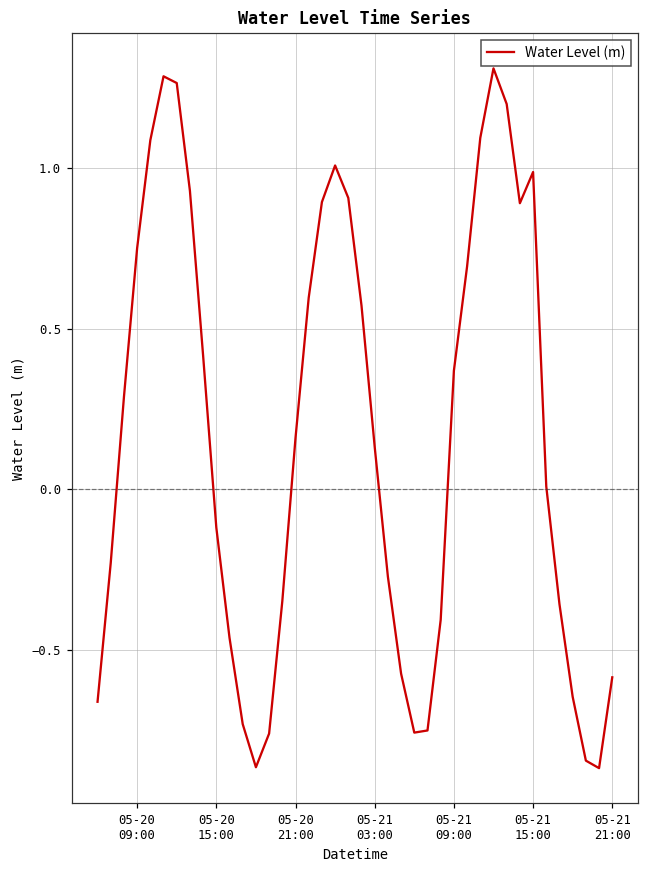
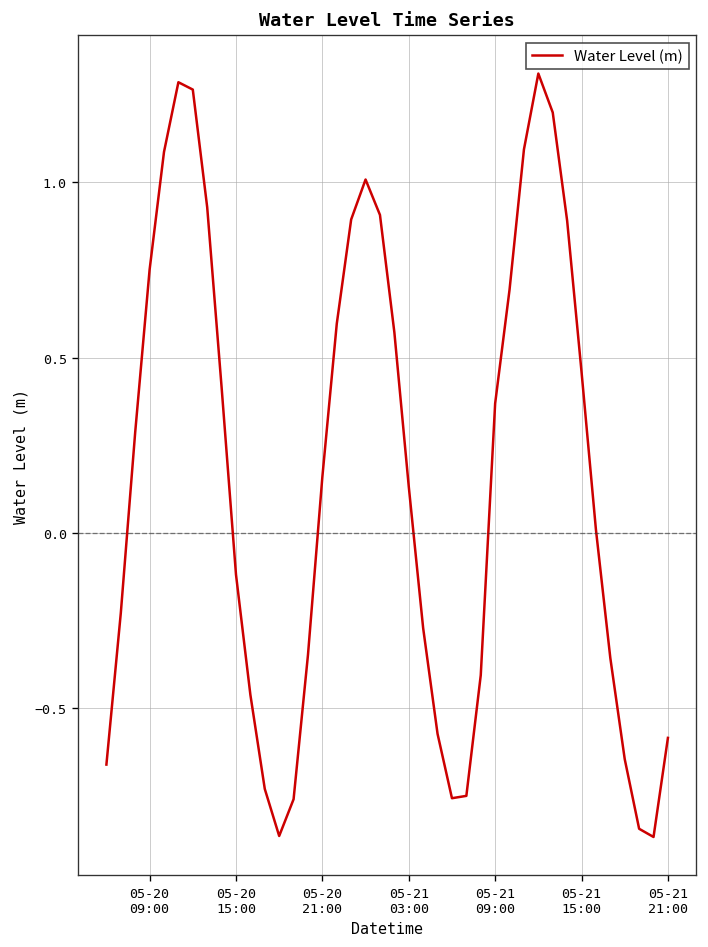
05-21 15:00: 0.99 -> 0.46
